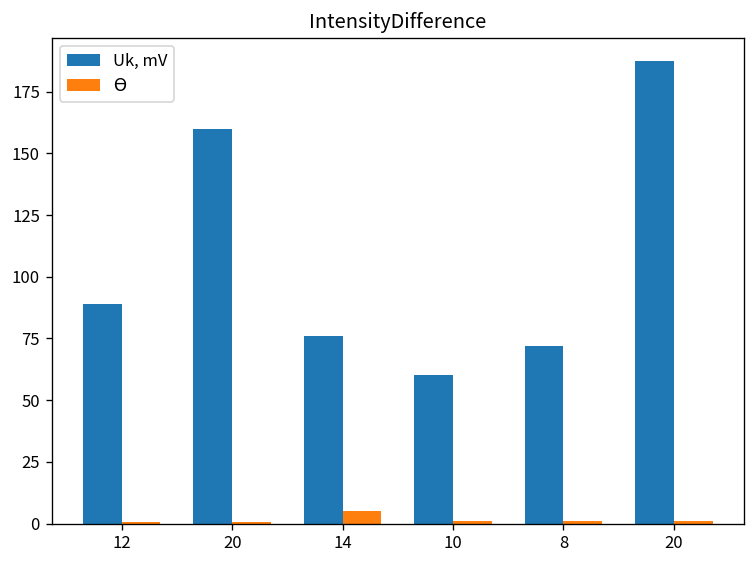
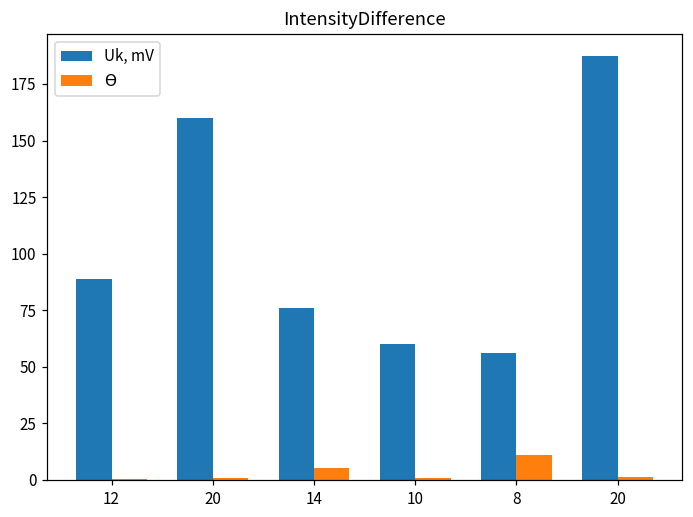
Uk, mV, 8: 72 -> 56
ϴ, 8: 1 -> 11
